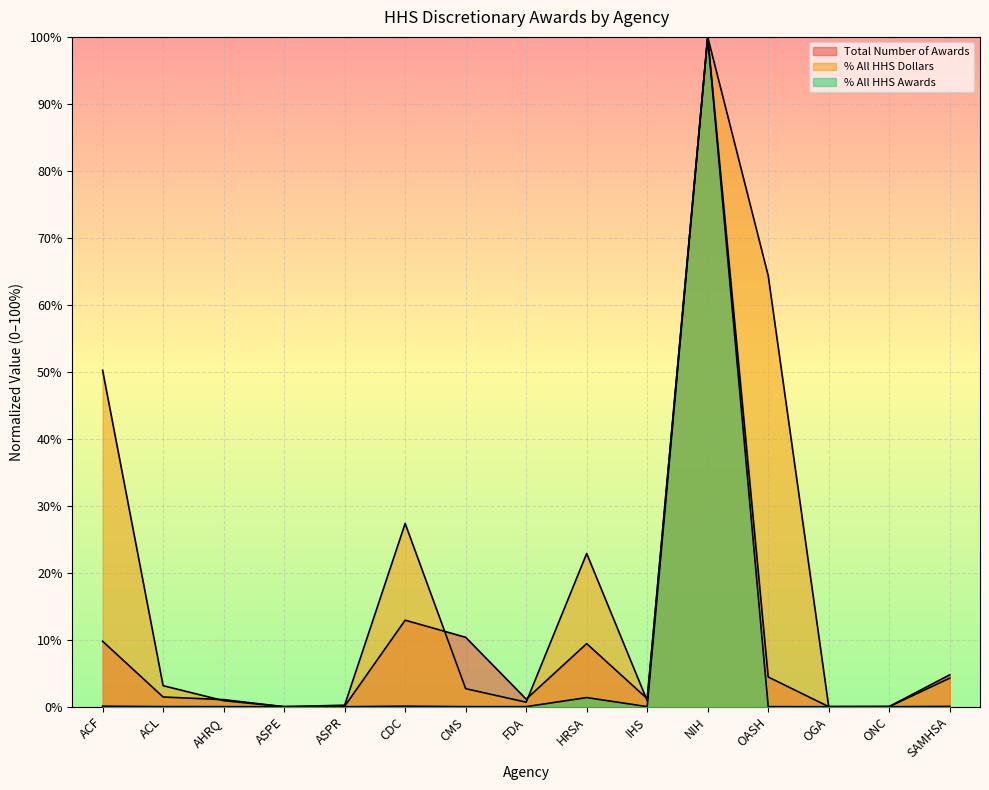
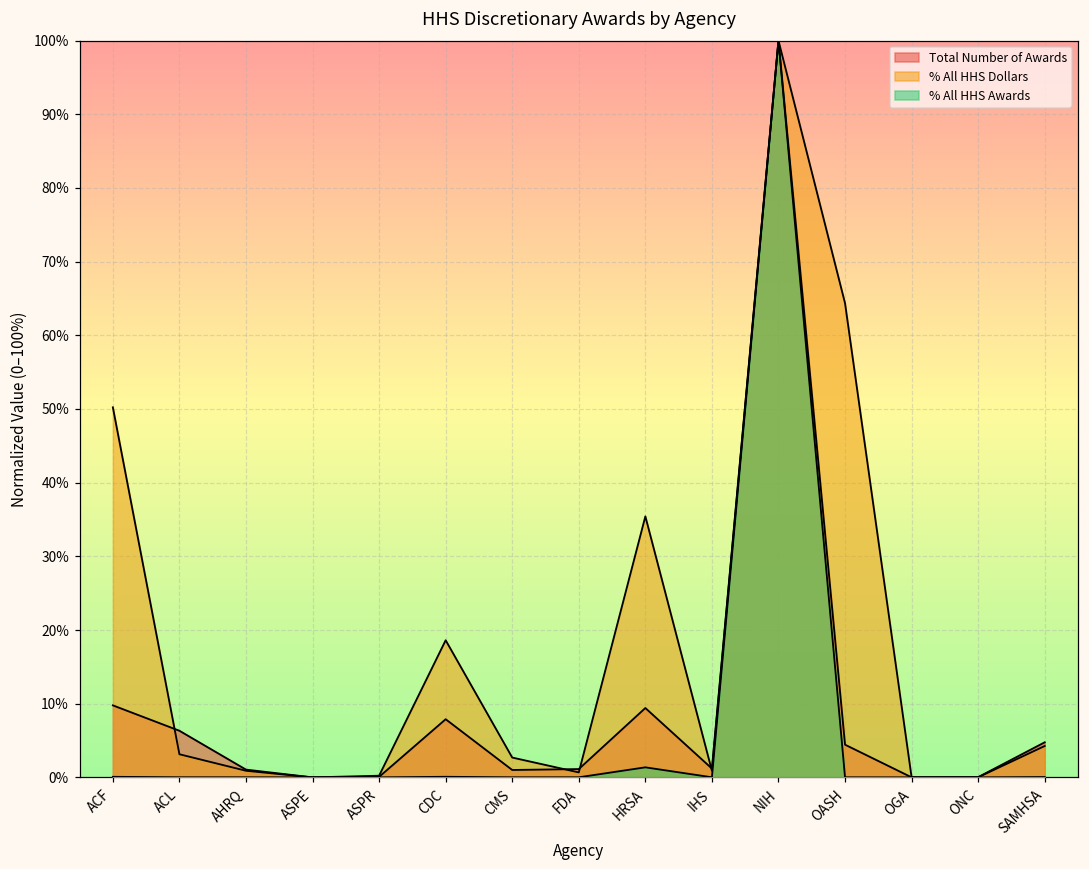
Total Number of Awards, ACL: 1% -> 6%
Total Number of Awards, CDC: 13% -> 8%
% All HHS Dollars, CDC: 27% -> 19%
Total Number of Awards, CMS: 10% -> 1%
% All HHS Dollars, HRSA: 23% -> 35%
